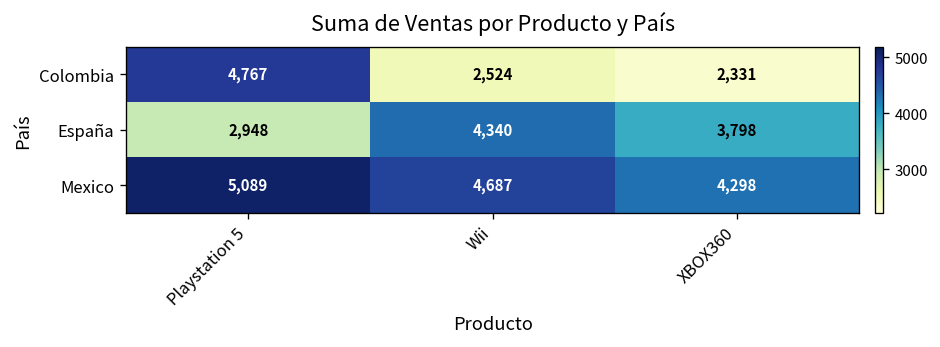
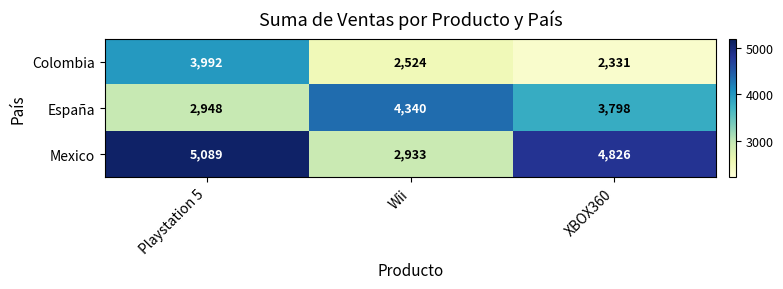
Colombia, Playstation 5: 4,767 -> 3,992
Mexico, Wii: 4,687 -> 2,933
Mexico, XBOX360: 4,298 -> 4,826
